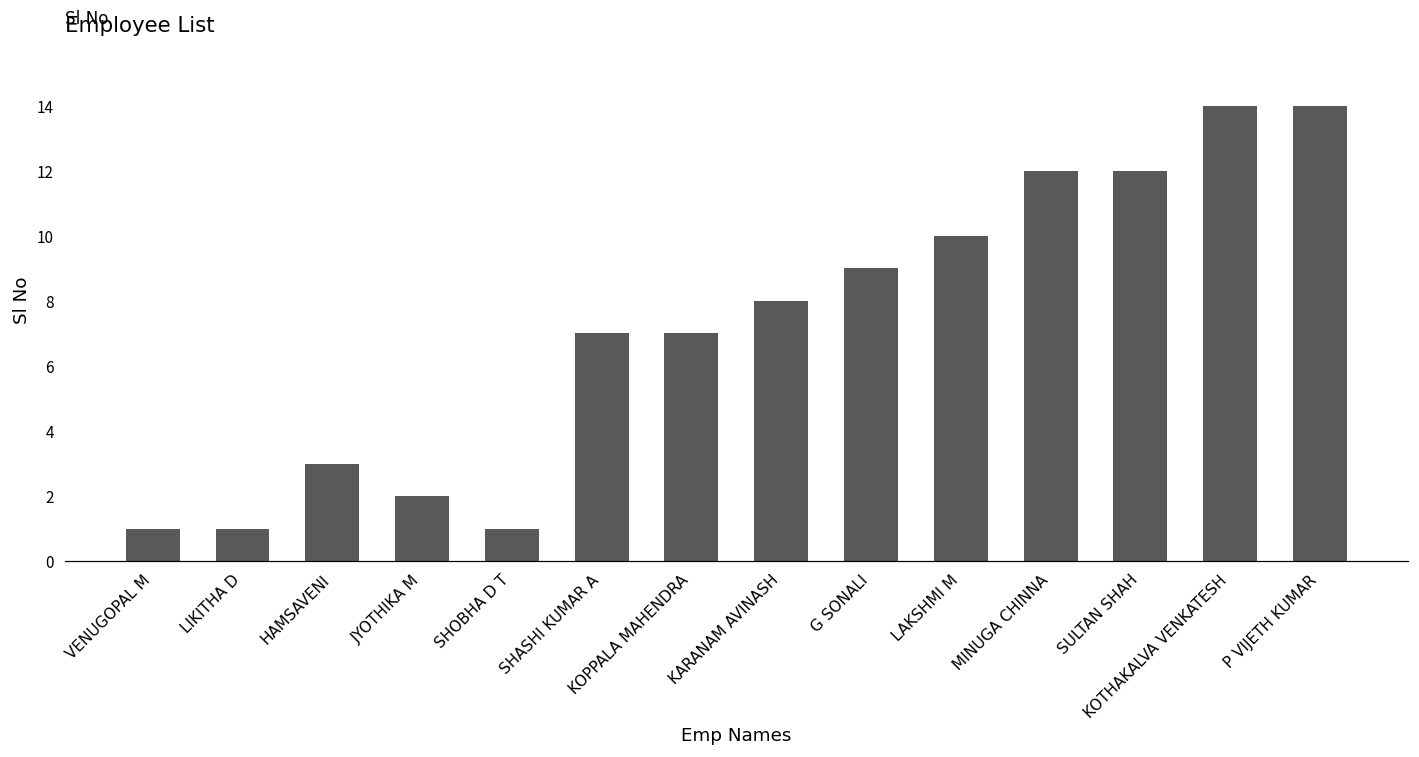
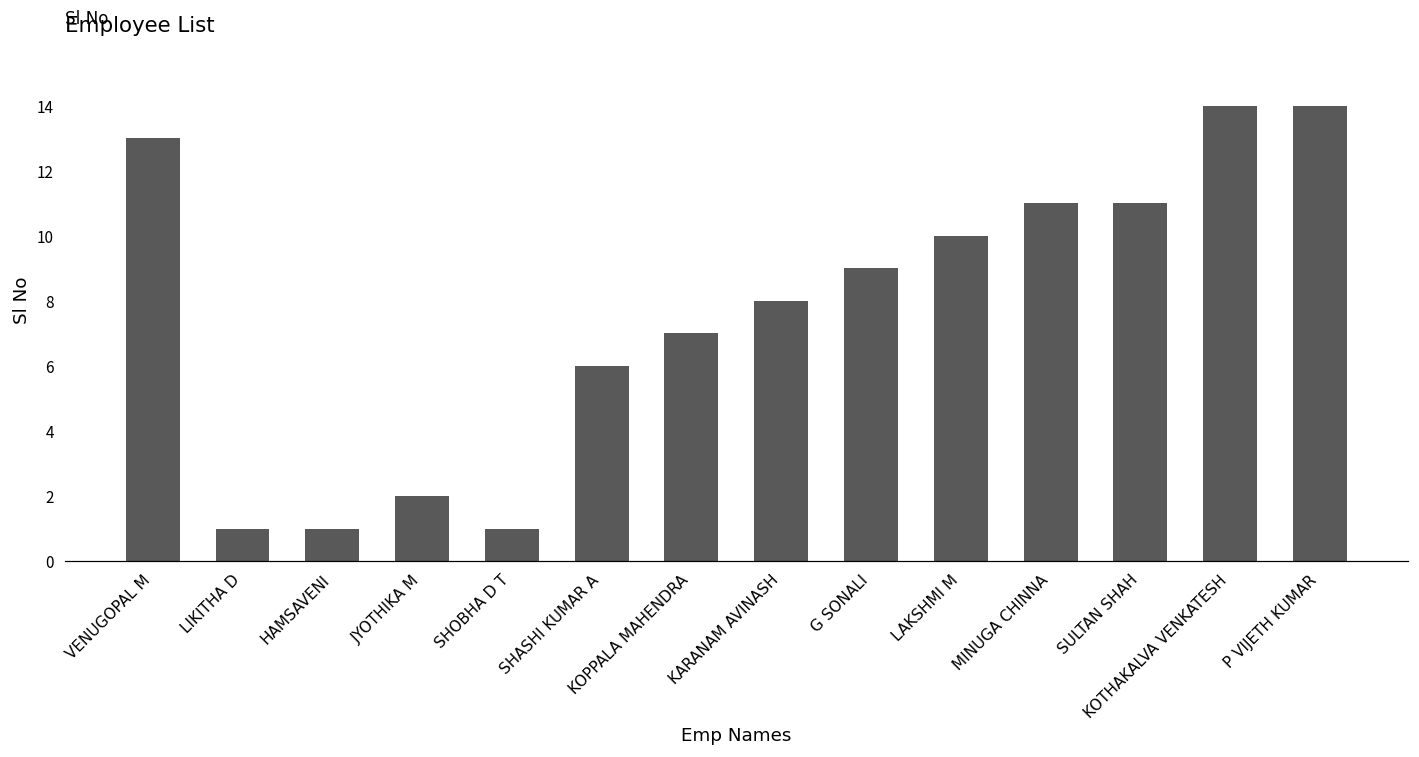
VENUGOPAL M: 1 -> 13
HAMSAVENI: 3 -> 1
SHASHI KUMAR A: 7 -> 6
MINUGA CHINNA: 12 -> 11
SULTAN SHAH: 12 -> 11
